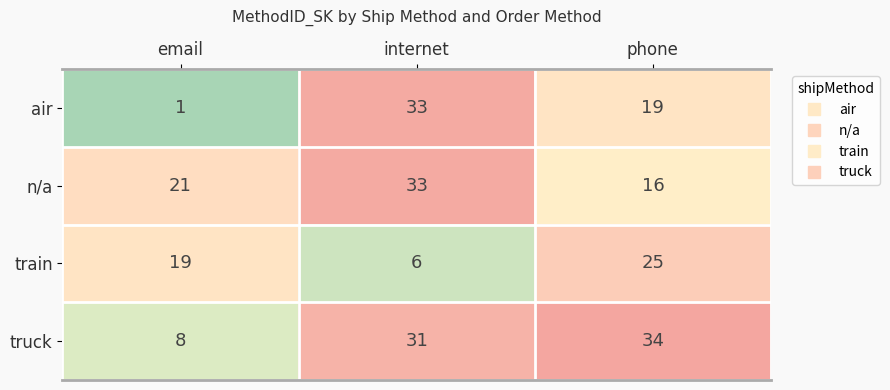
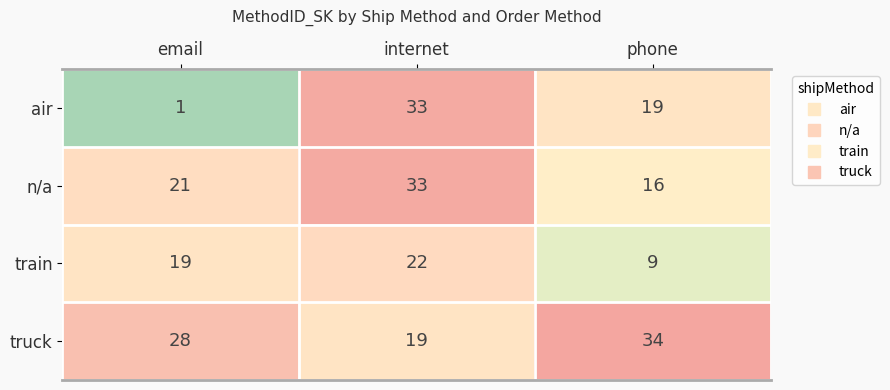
train, internet: 6 -> 22
train, phone: 25 -> 9
truck, email: 8 -> 28
truck, internet: 31 -> 19
